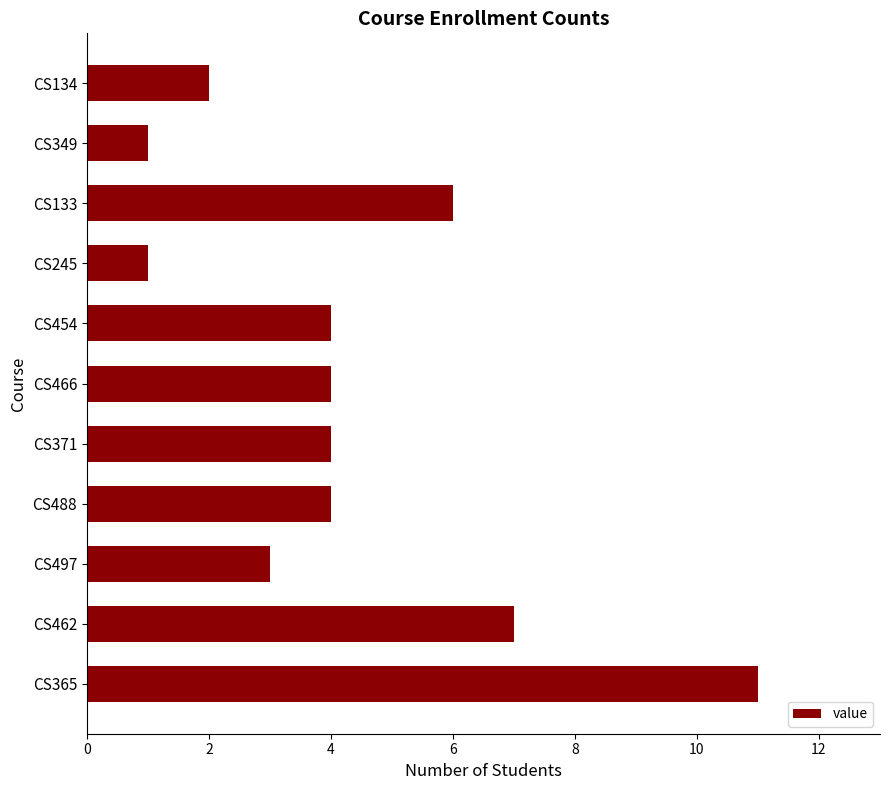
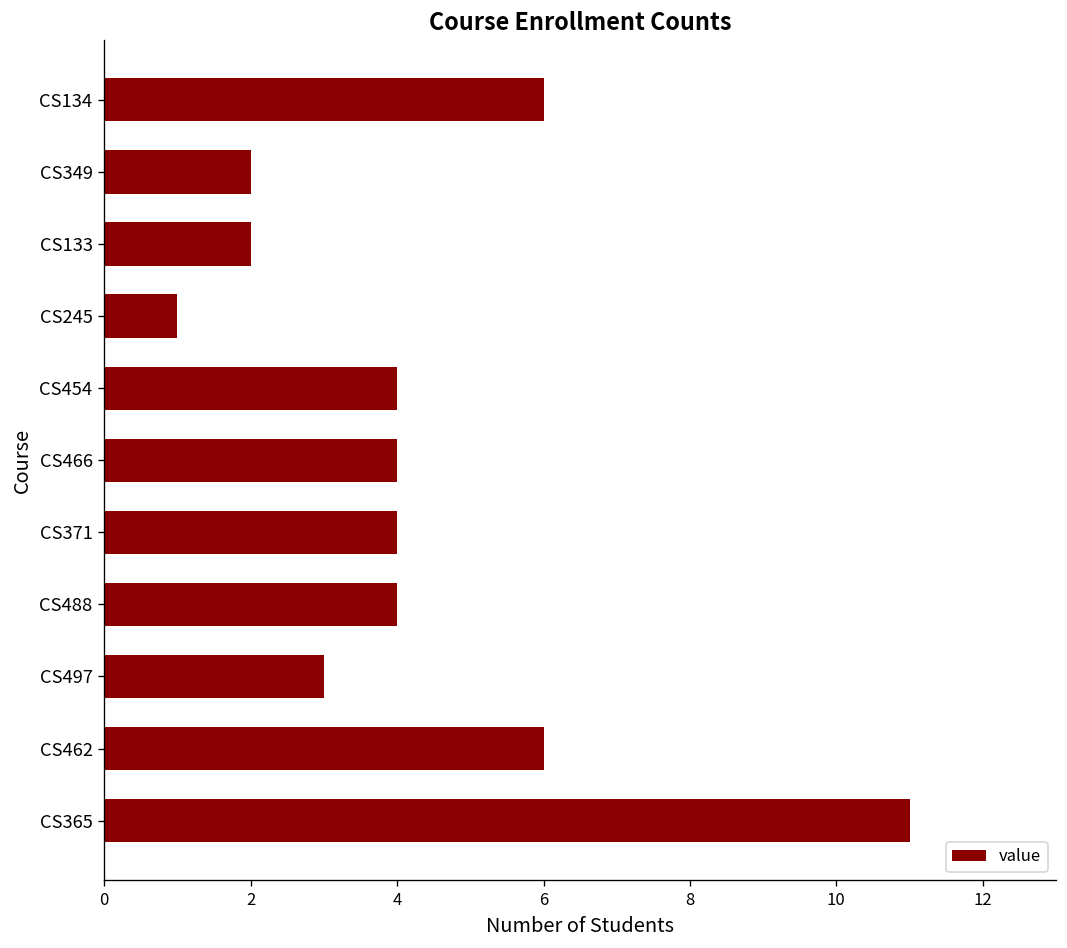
CS134: 2 -> 6
CS349: 1 -> 2
CS133: 6 -> 2
CS462: 7 -> 6
